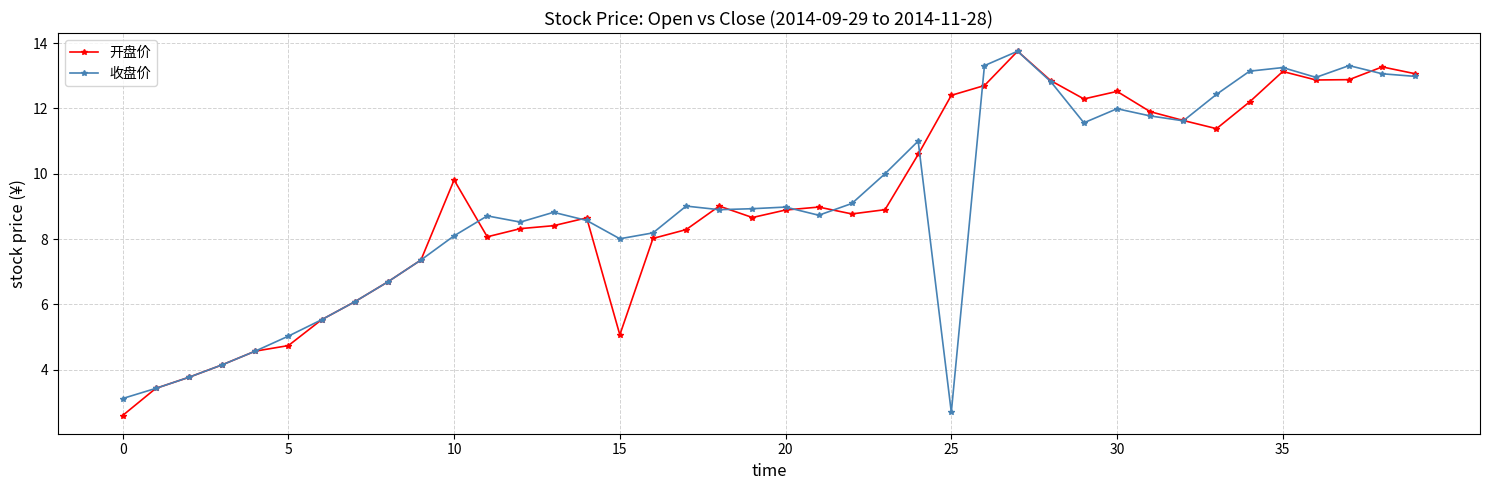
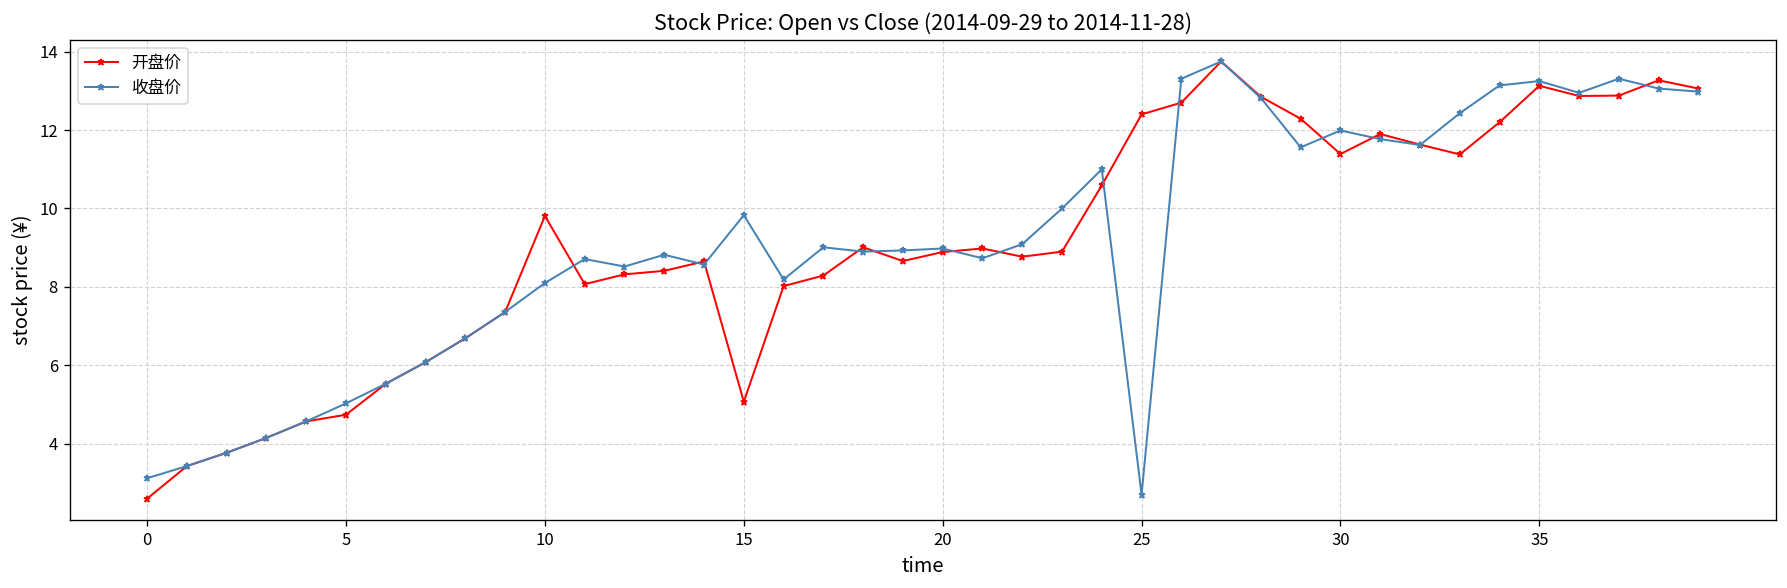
收盘价, 15: 8.0 -> 9.8
开盘价, 30: 12.5 -> 11.4
